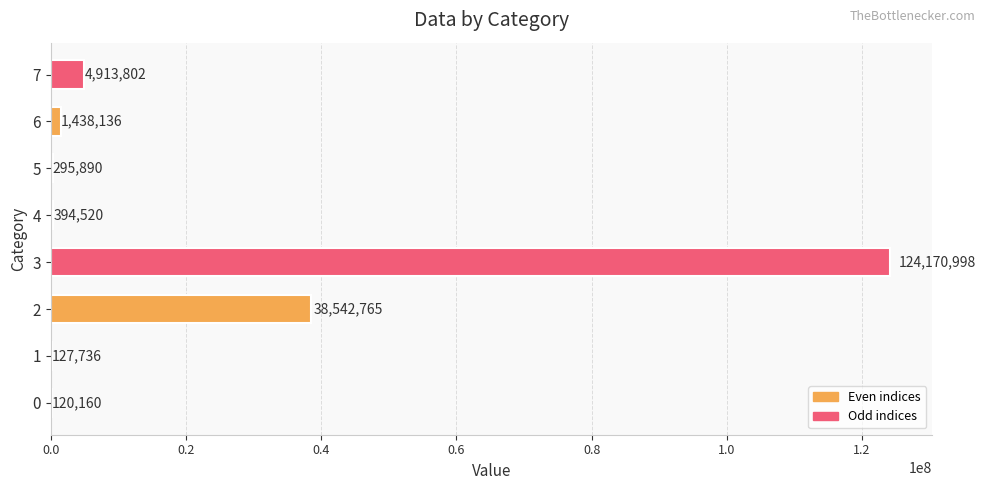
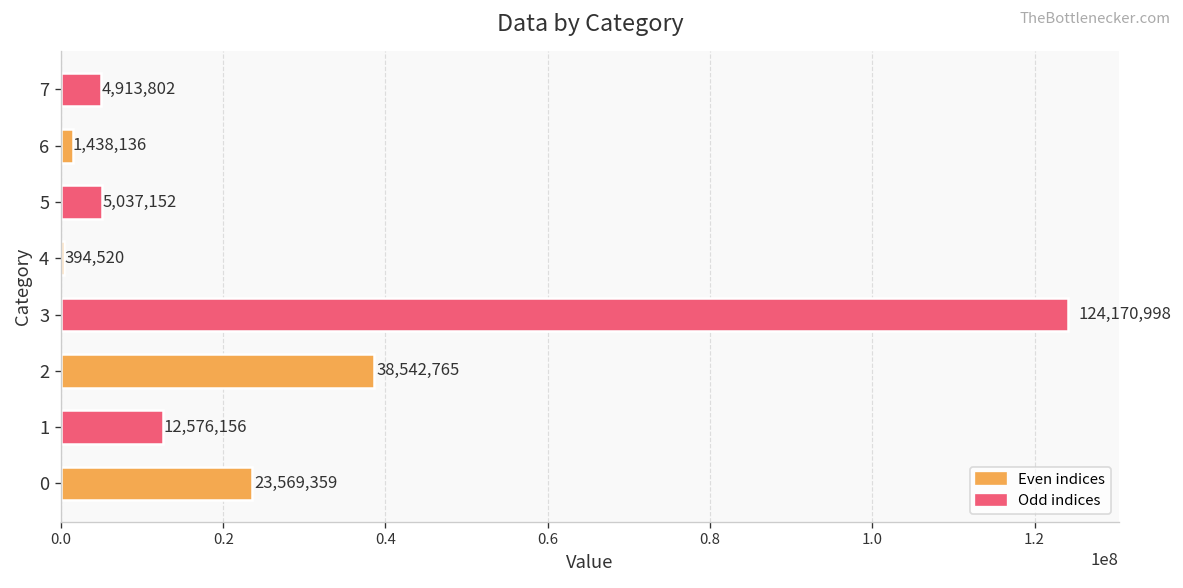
5: 295,890 -> 5,037,152
1: 127,736 -> 12,576,156
0: 120,160 -> 23,569,359
